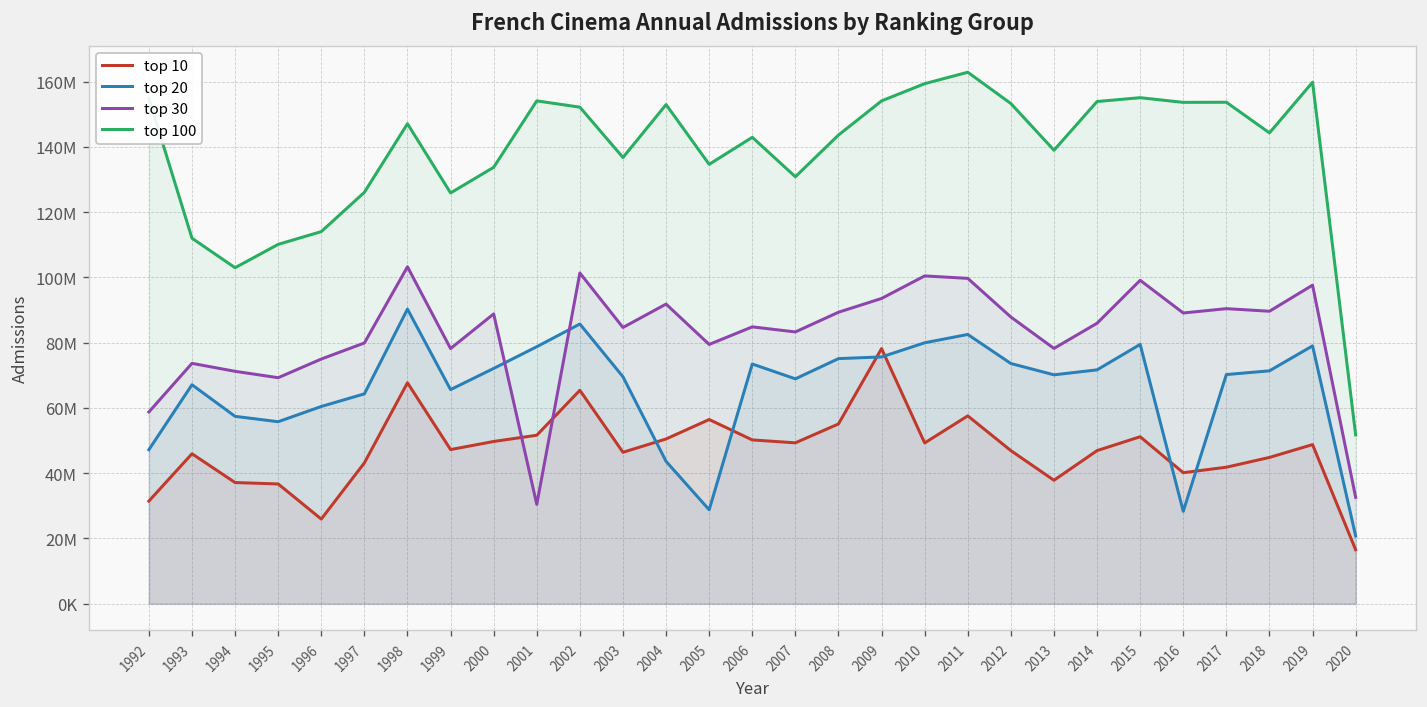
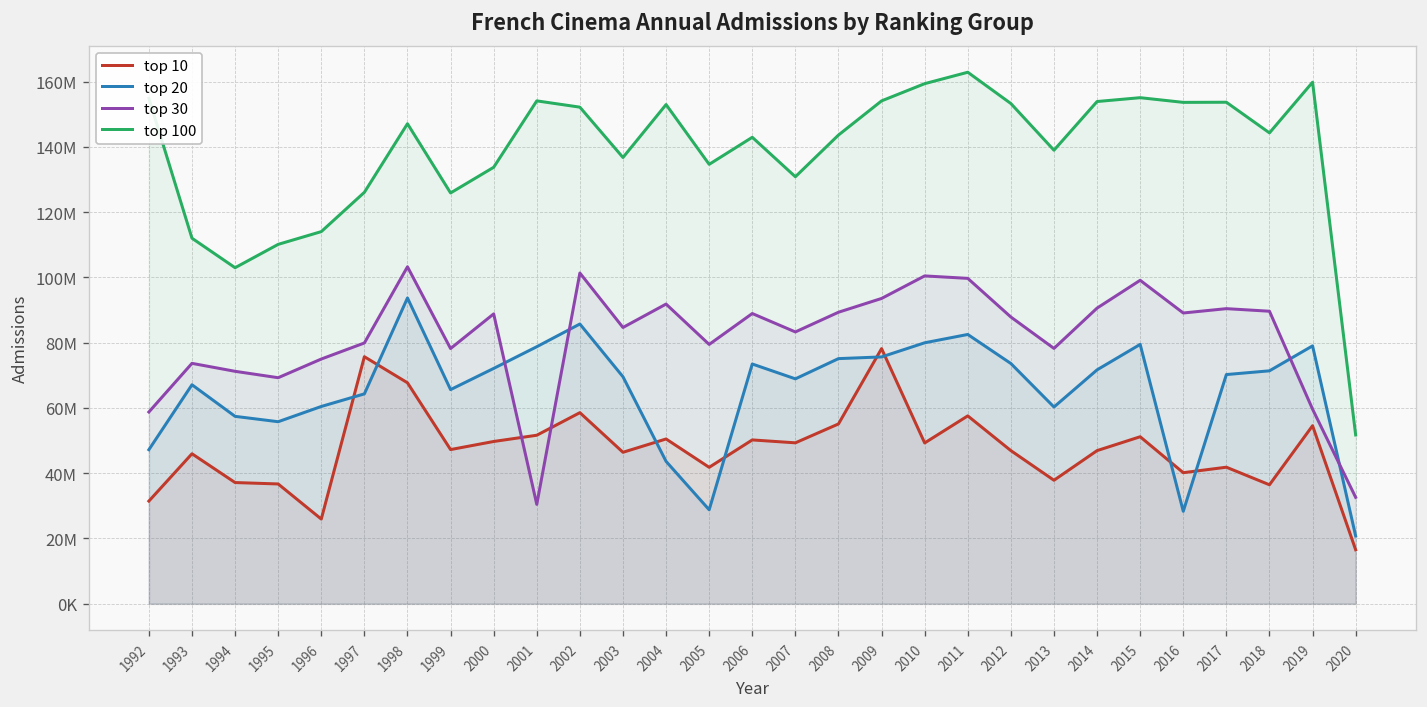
top 10, 1997: 43000000 -> 76000000
top 20, 1998: 90000000 -> 94000000
top 10, 2002: 65000000 -> 59000000
top 10, 2005: 56000000 -> 42000000
top 30, 2006: 85000000 -> 89000000
top 20, 2013: 70000000 -> 60000000
top 30, 2014: 86000000 -> 91000000
top 10, 2018: 45000000 -> 36000000
top 10, 2019: 49000000 -> 55000000
top 30, 2019: 98000000 -> 60000000
